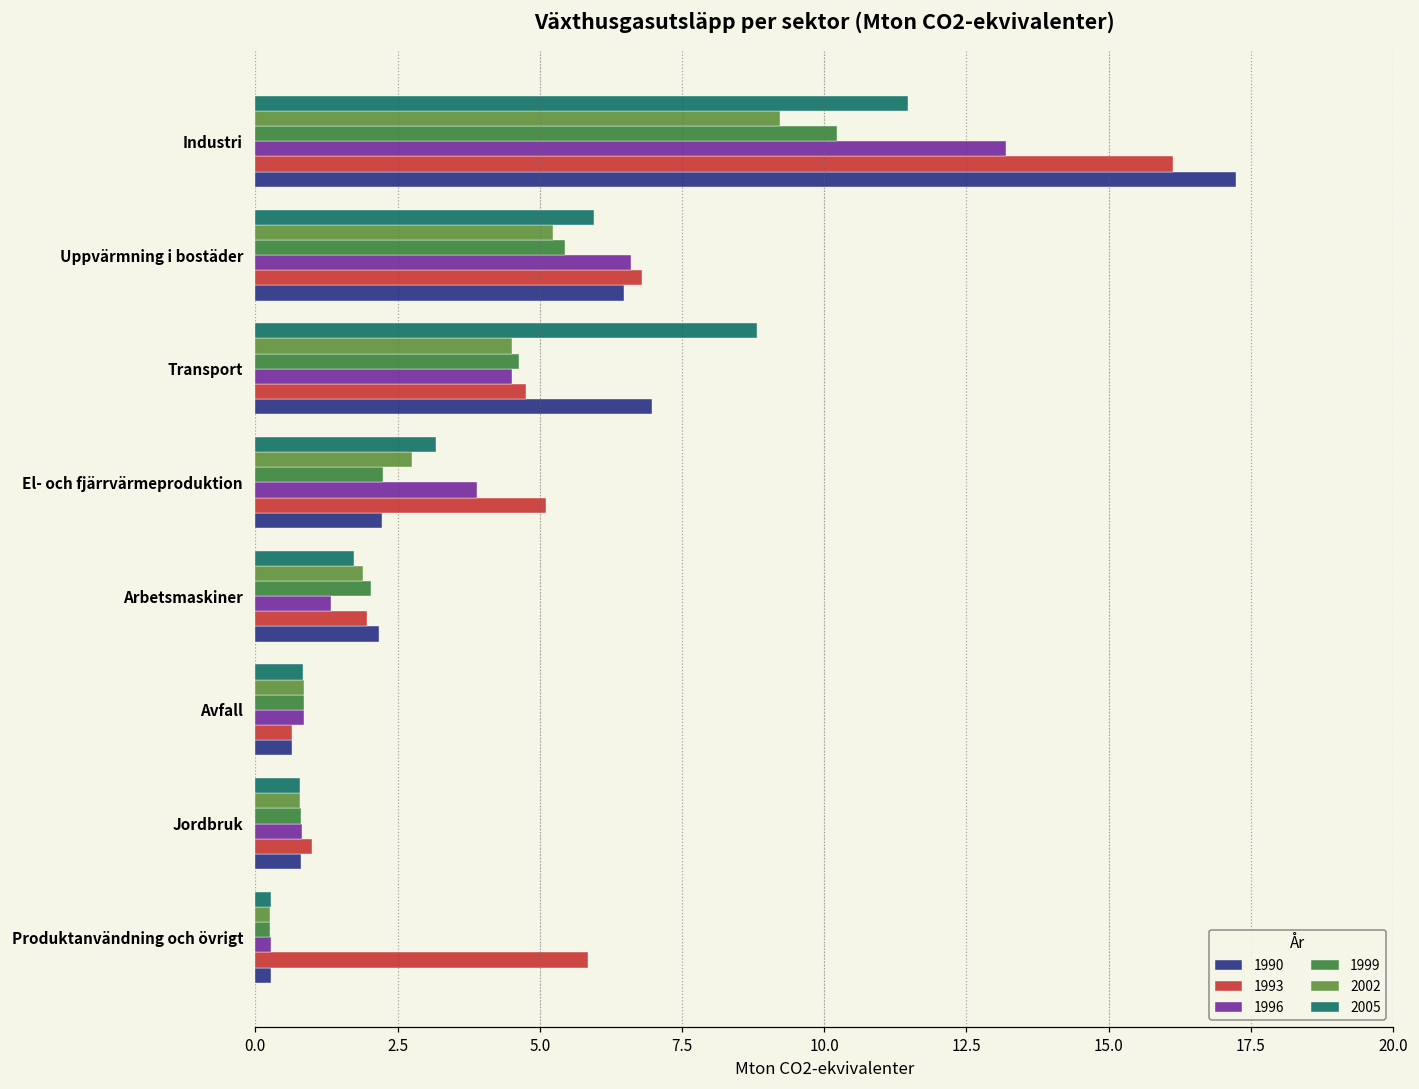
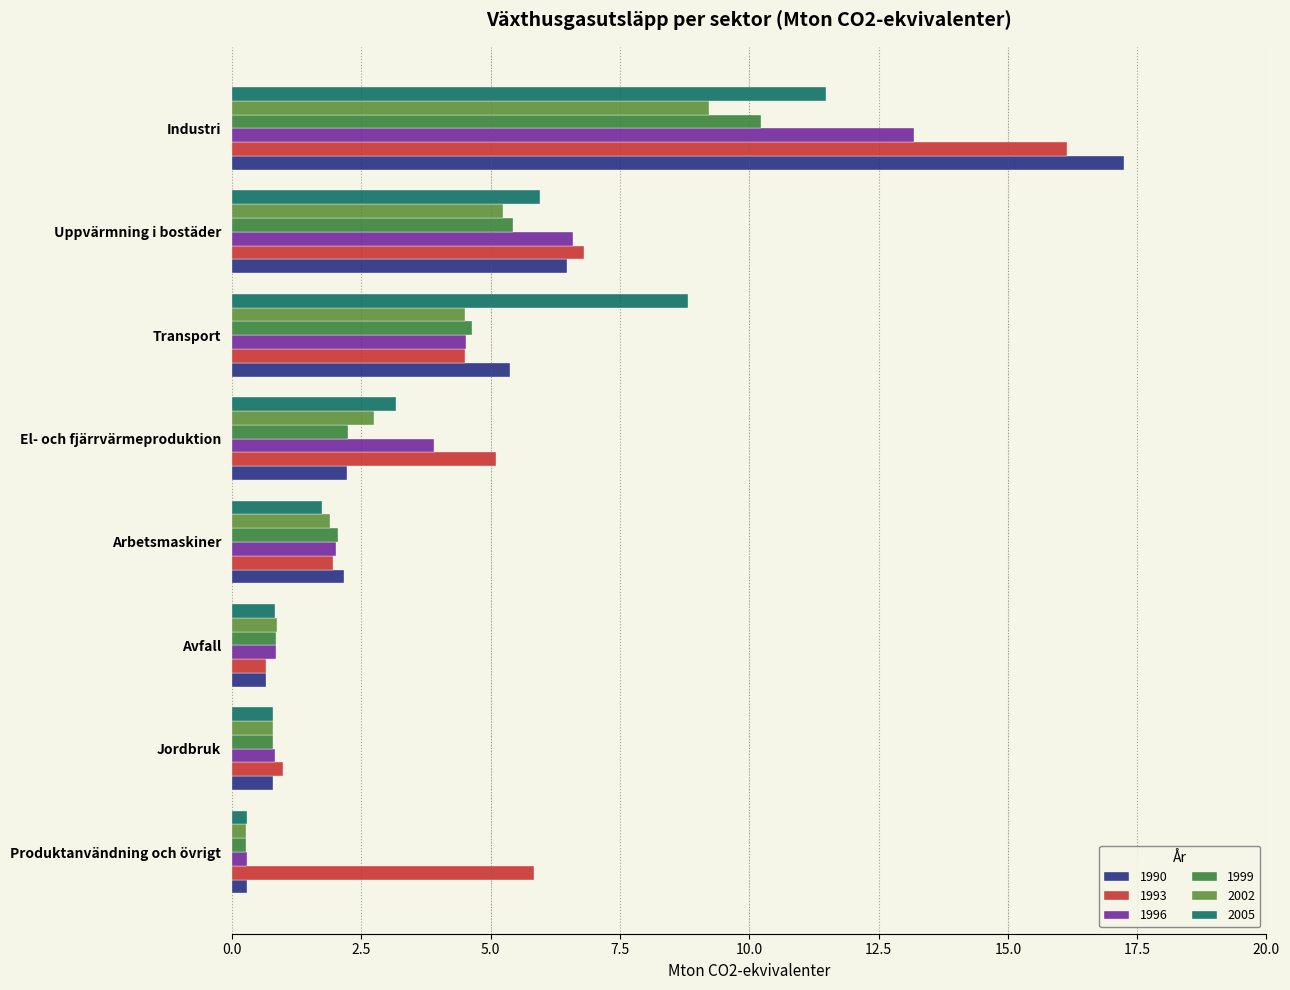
1993, Transport: 4.8 -> 4.5
1990, Transport: 7.0 -> 5.4
1996, Arbetsmaskiner: 1.3 -> 2.0
